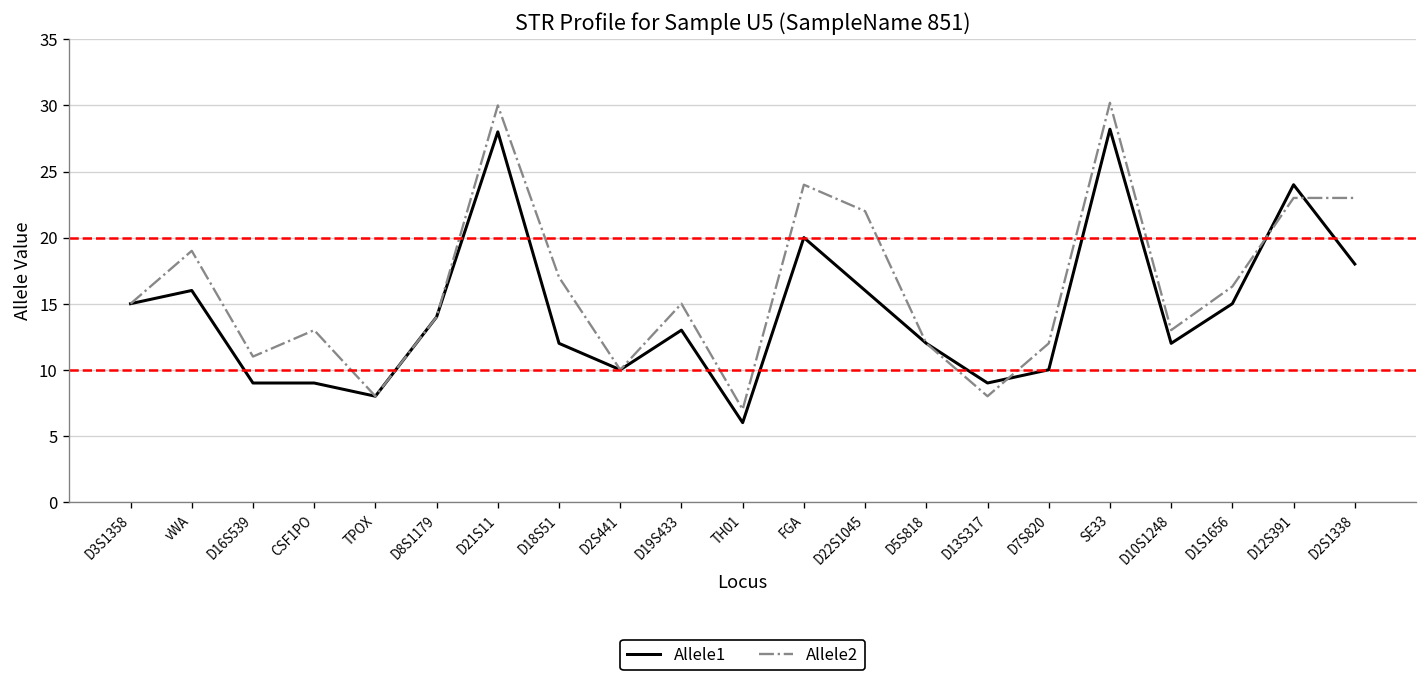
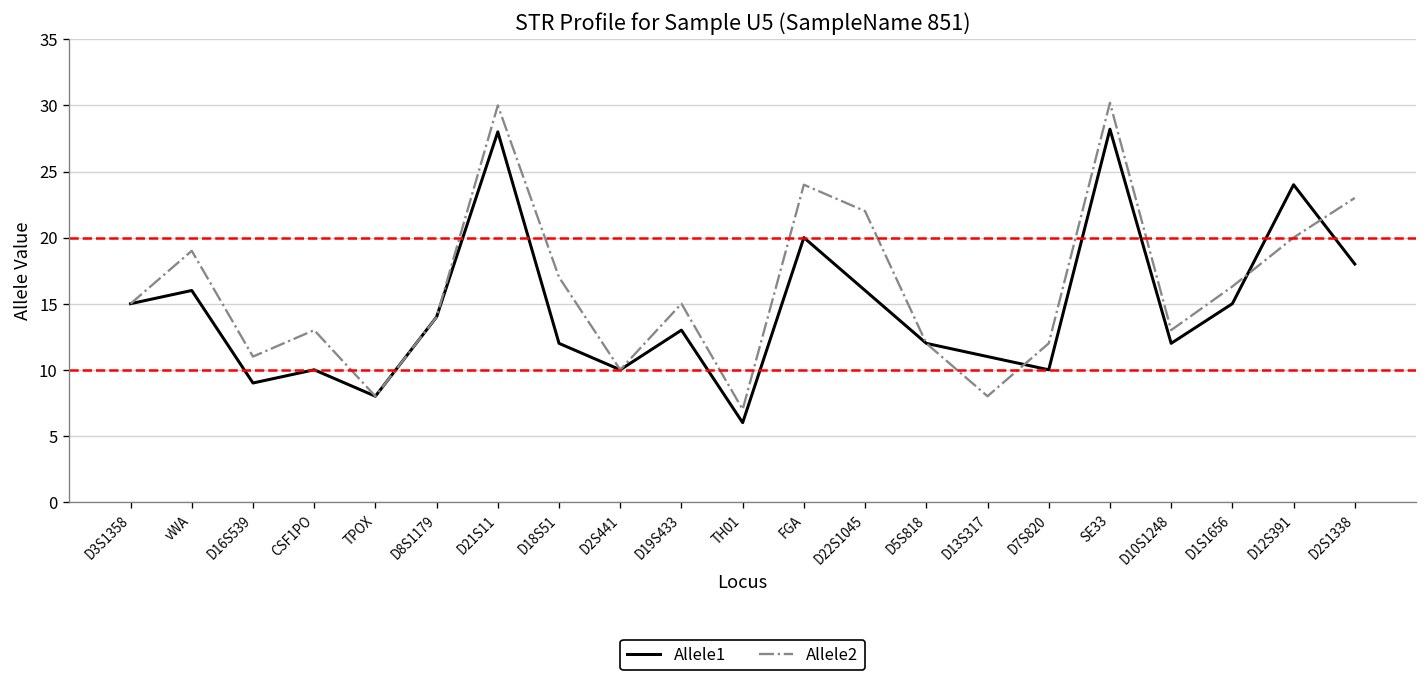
Allele1, CSF1PO: 9 -> 10
Allele1, D13S317: 9 -> 11
Allele2, D12S391: 23 -> 20
